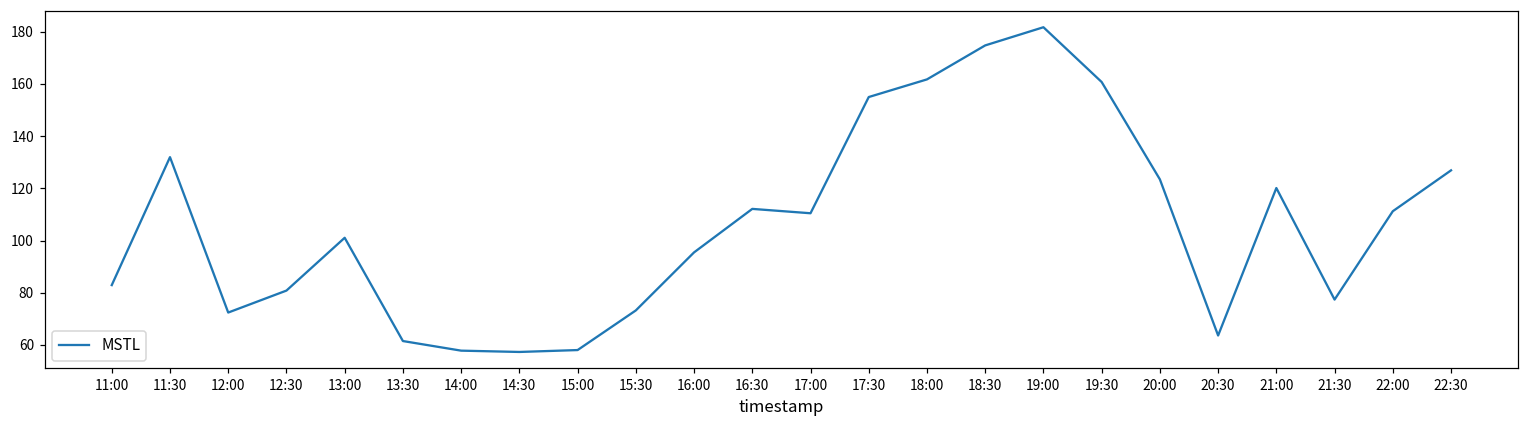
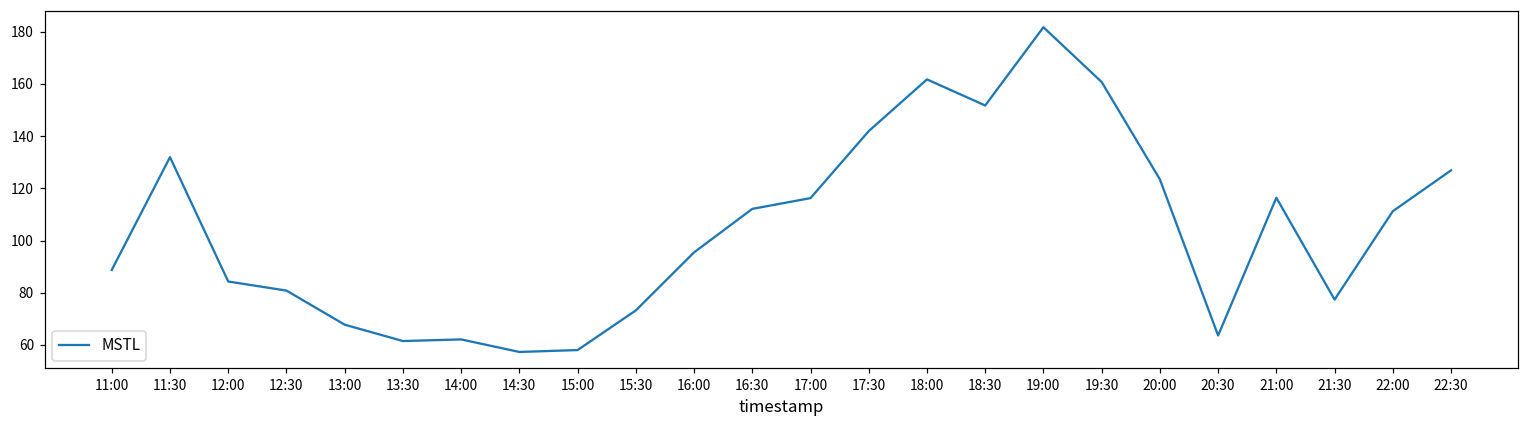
11:00: 83 -> 89
12:00: 72 -> 84
13:00: 101 -> 68
14:00: 58 -> 62
17:00: 110 -> 116
17:30: 155 -> 142
18:30: 175 -> 152
21:00: 120 -> 116
